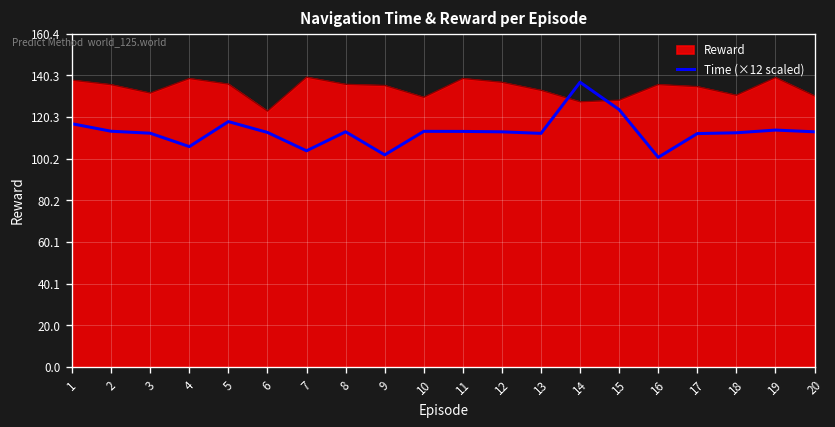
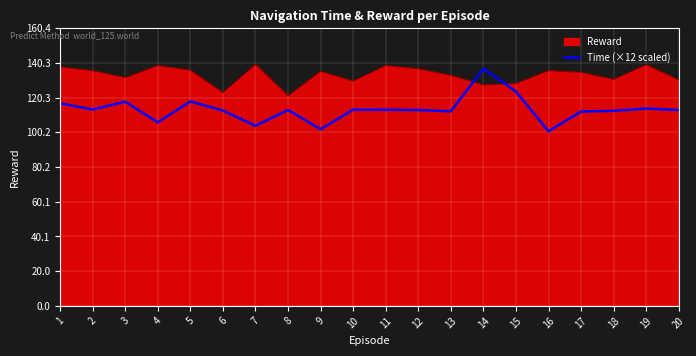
Time (×12 scaled), 3: 112 -> 118
Reward, 8: 136 -> 121
